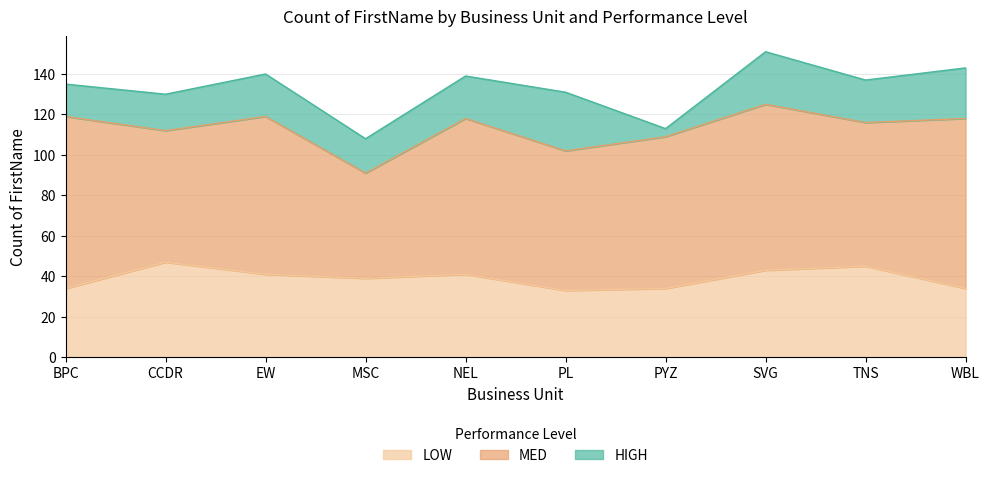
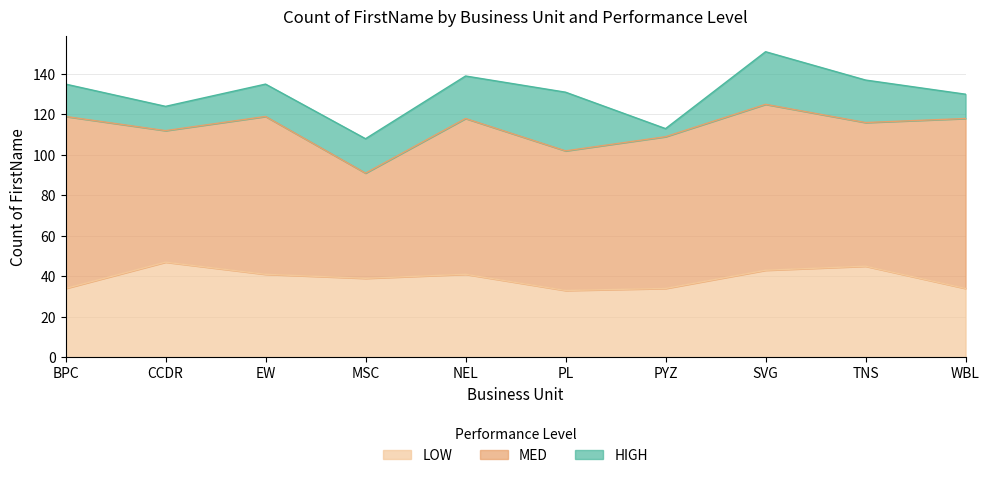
HIGH, CCDR: 18 -> 12
HIGH, EW: 21 -> 16
HIGH, WBL: 25 -> 12
